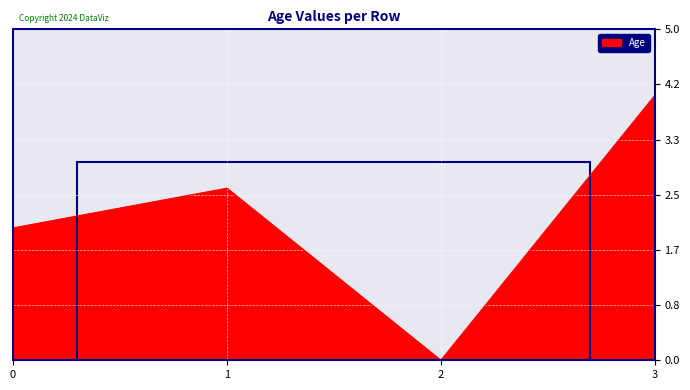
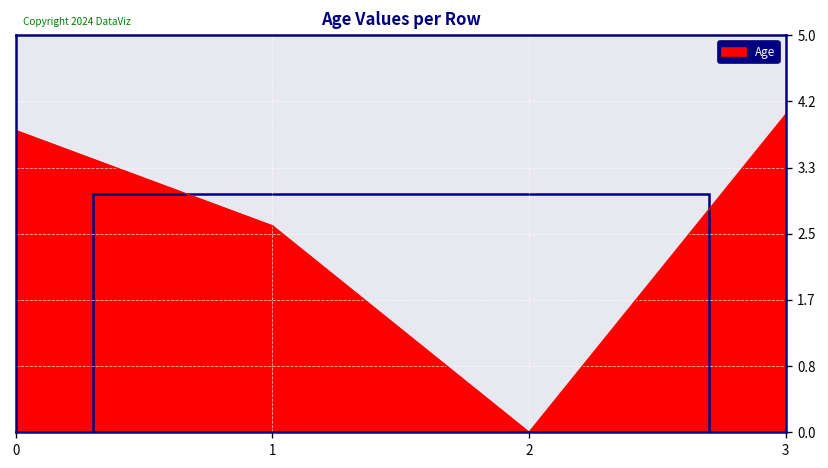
0: 2.0 -> 3.8
